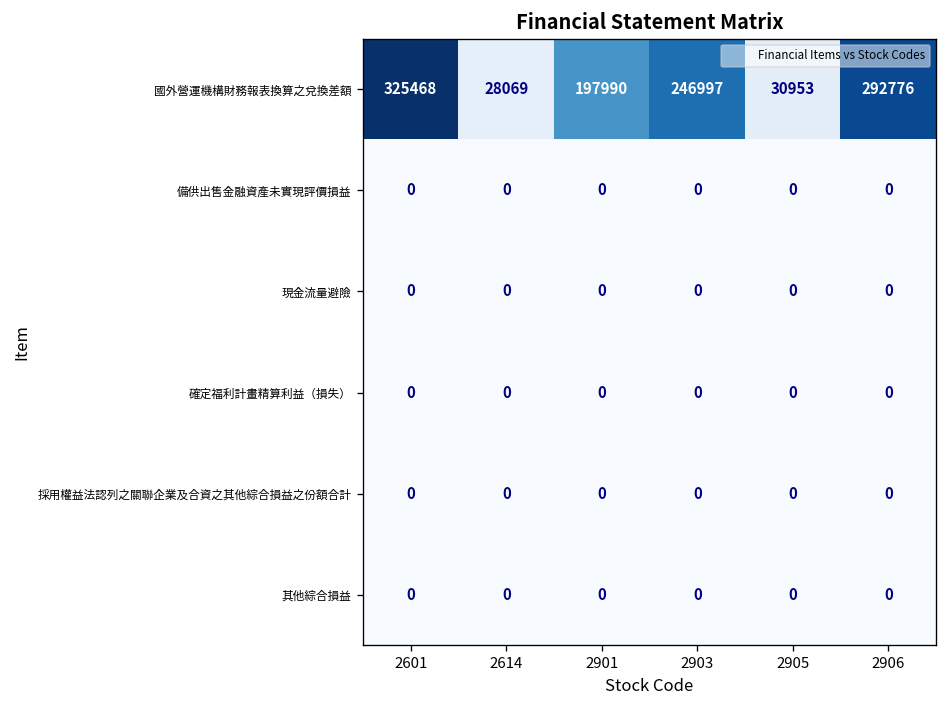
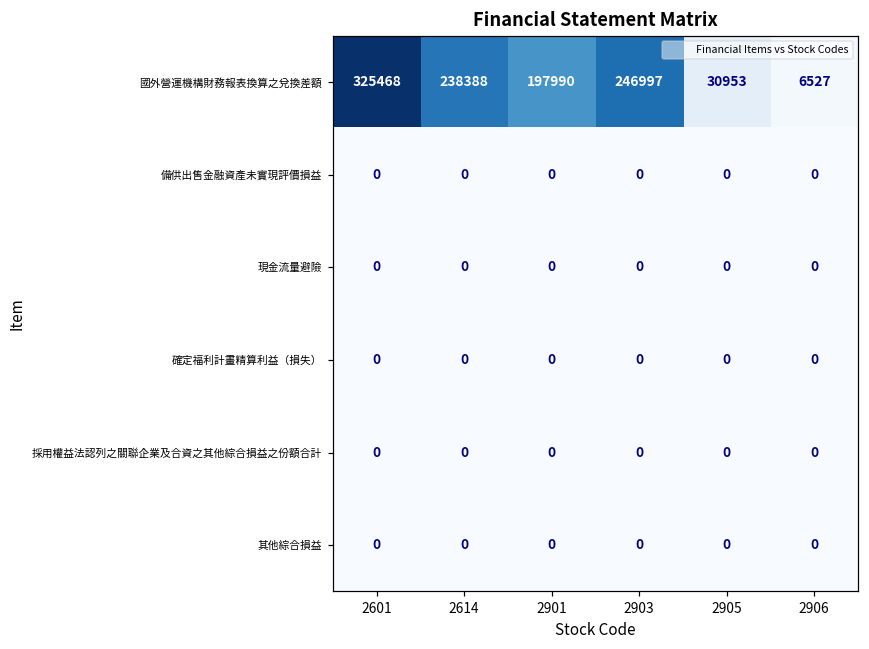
國外營運機構財務報表換算之兌換差額, 2614: 28069 -> 238388
國外營運機構財務報表換算之兌換差額, 2906: 292776 -> 6527
